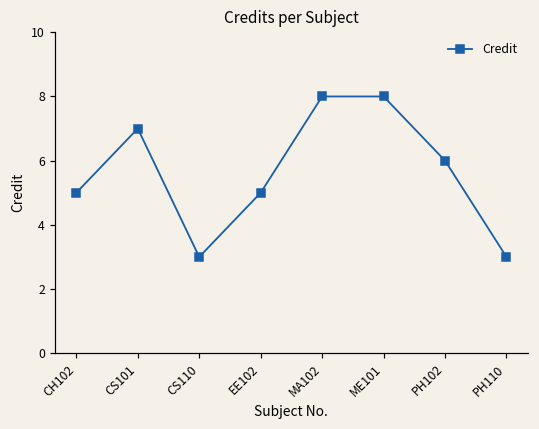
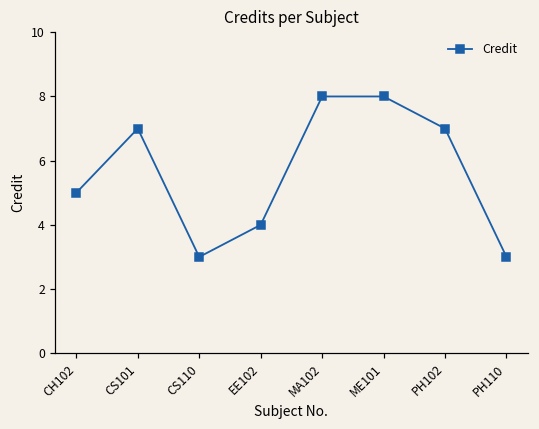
EE102: 5 -> 4
PH102: 6 -> 7
